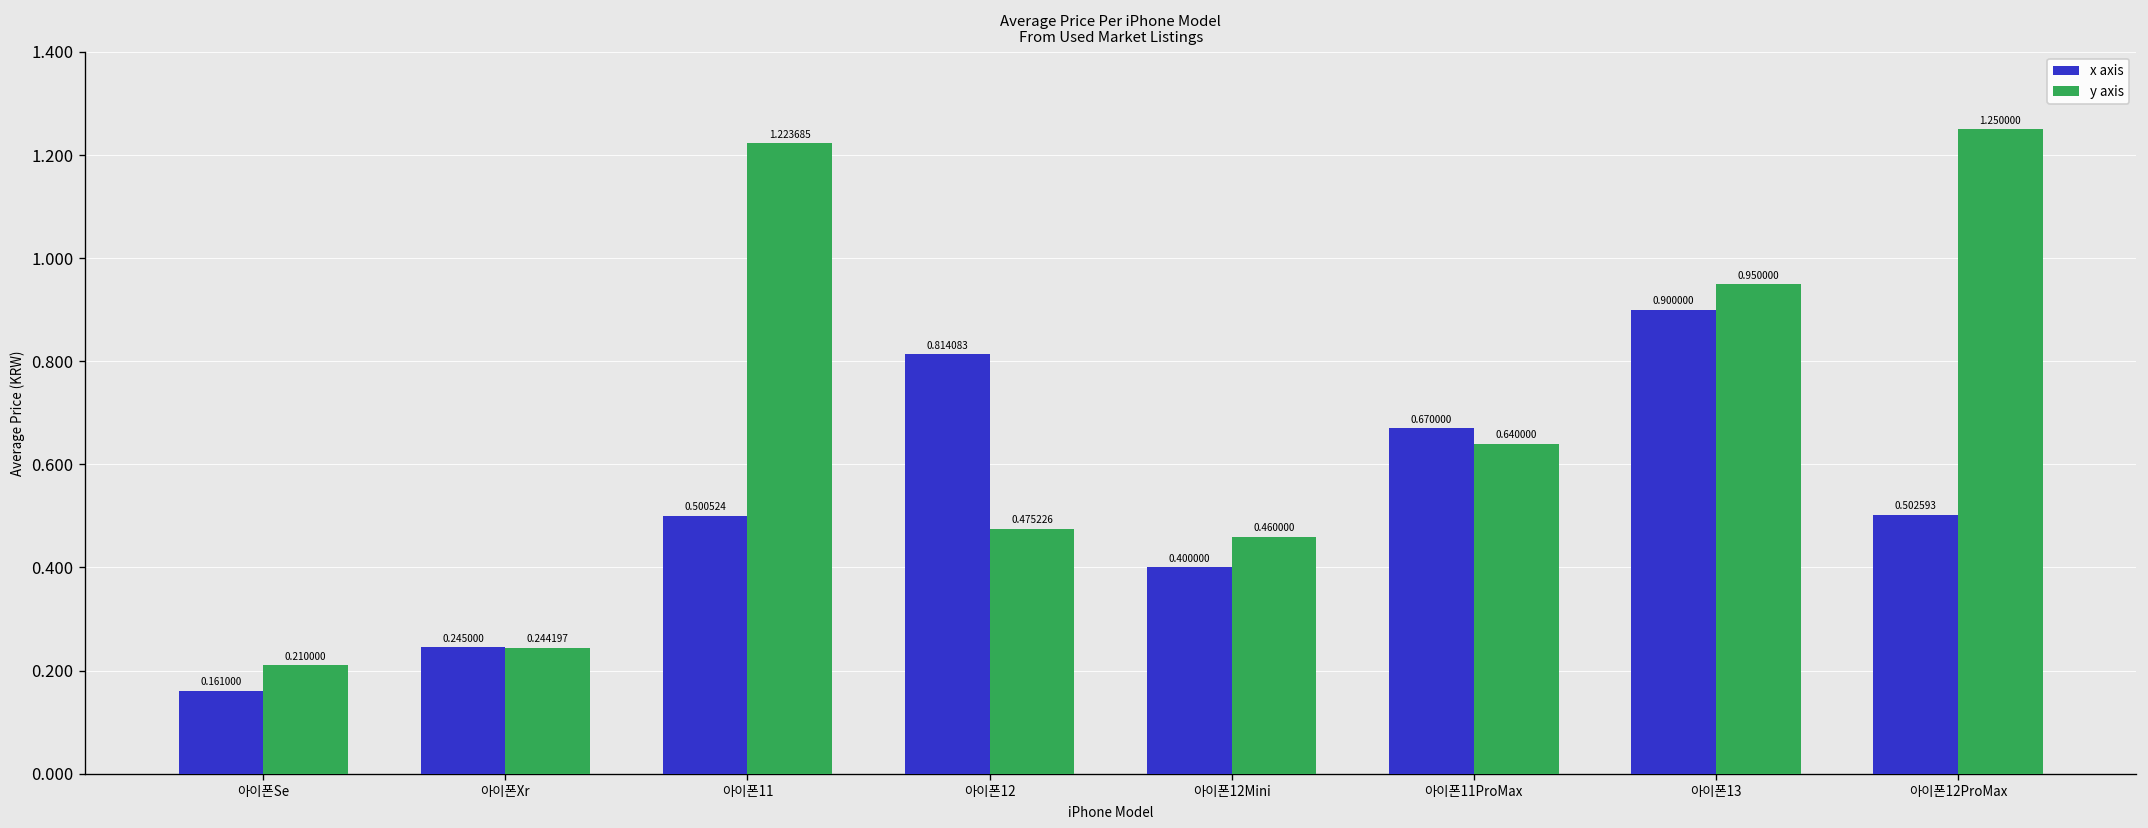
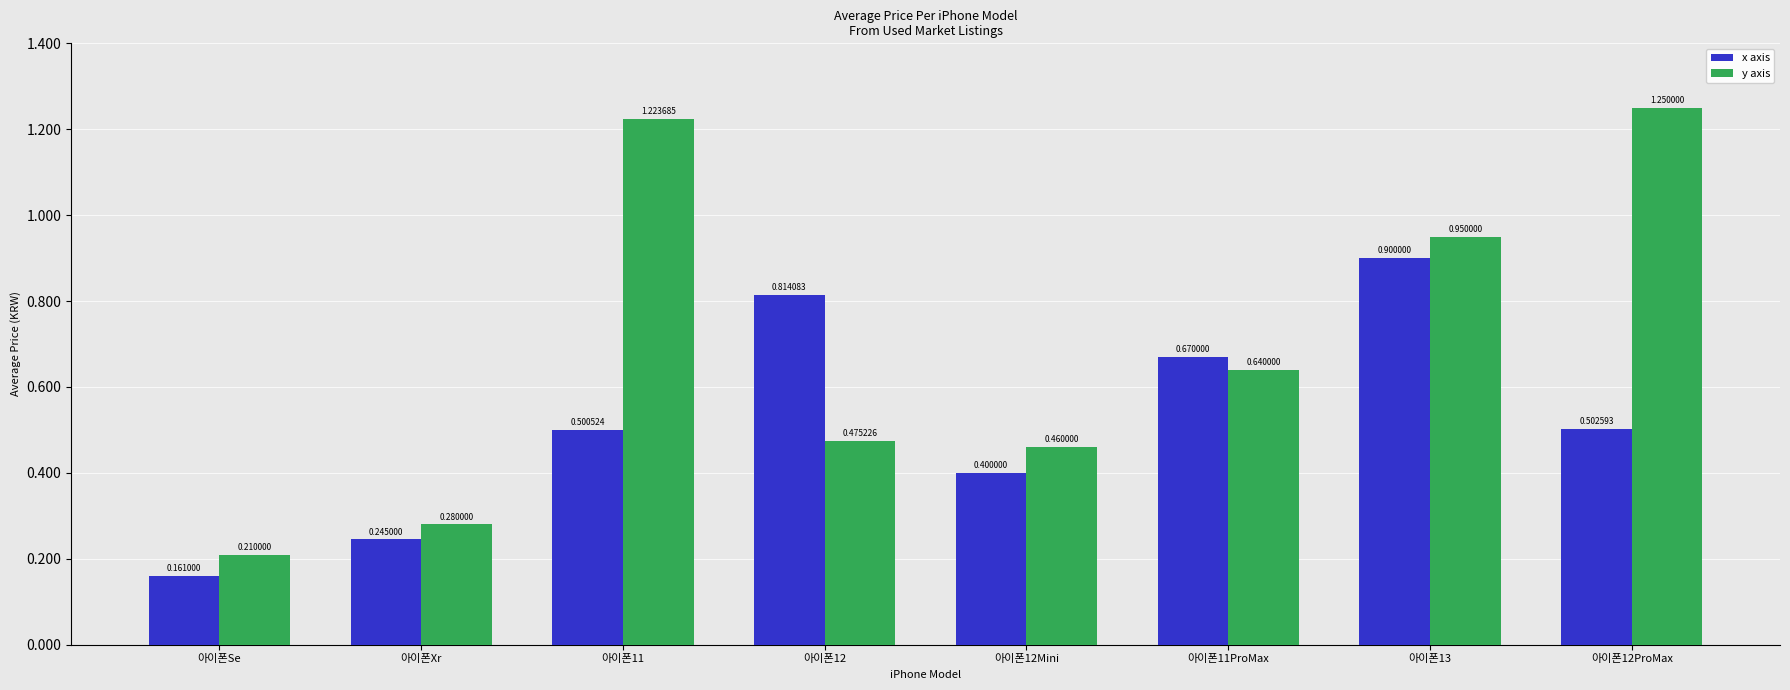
y axis, 아이폰Xr: 0.244197 -> 0.280000
